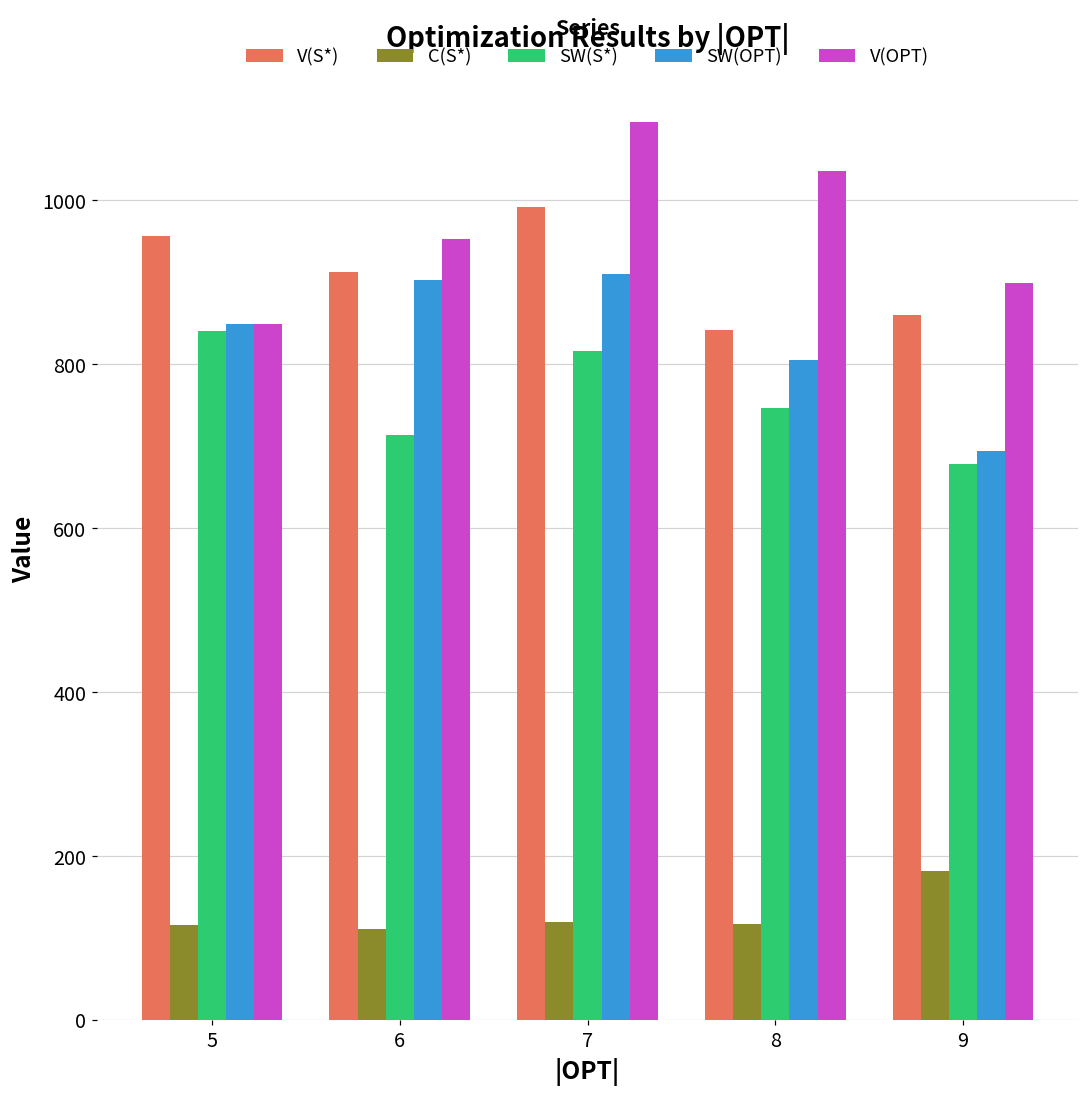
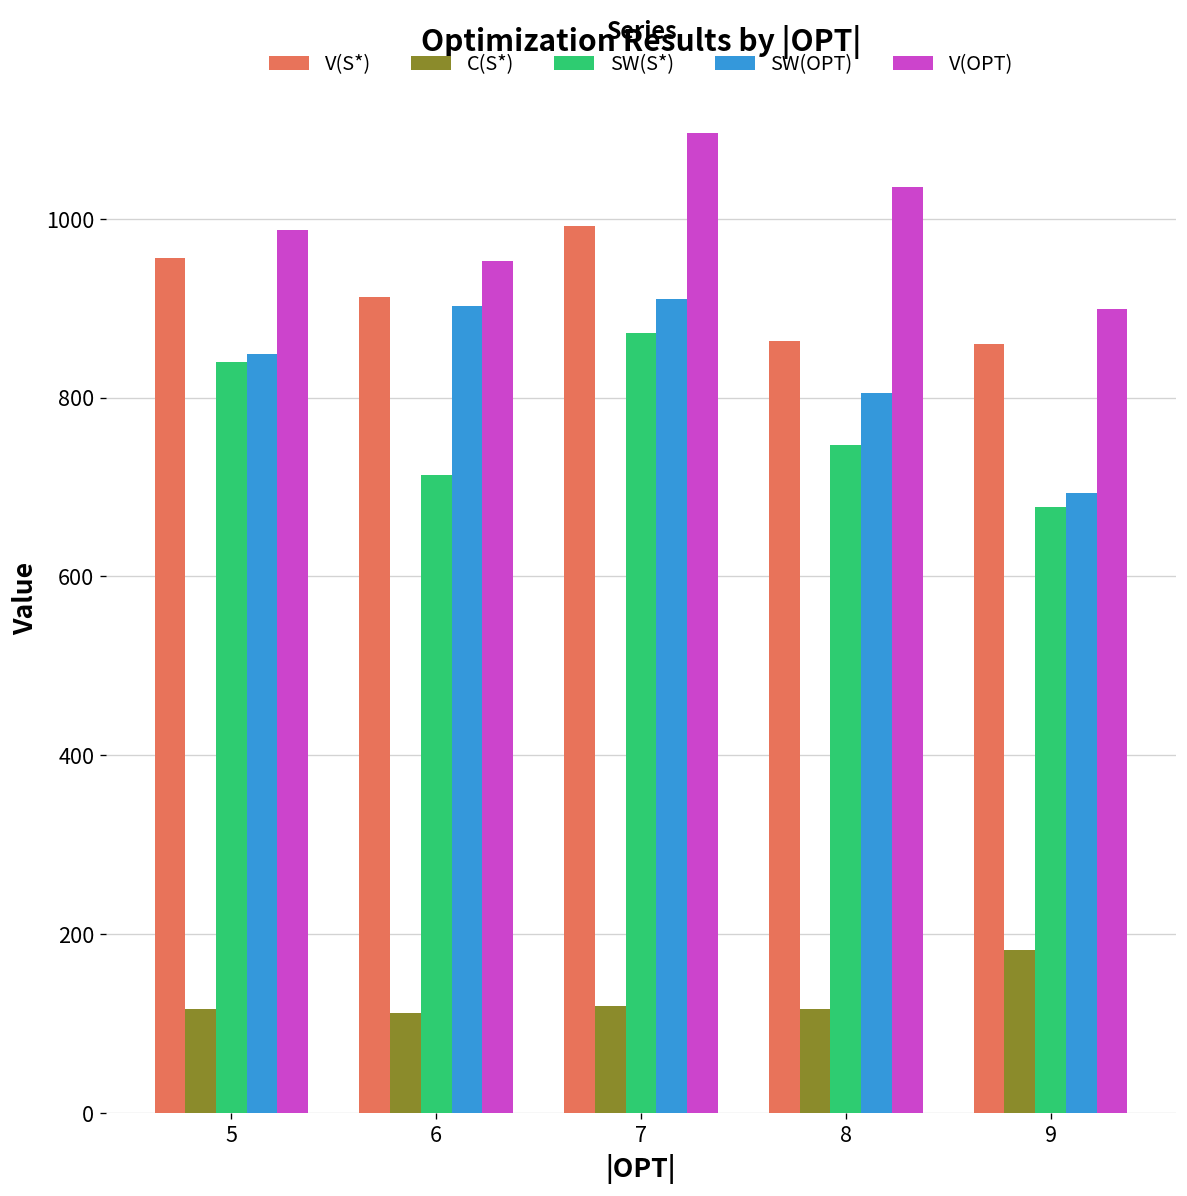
V(OPT), 5: 850 -> 990
SW(S*), 7: 820 -> 870
V(S*), 8: 840 -> 860
